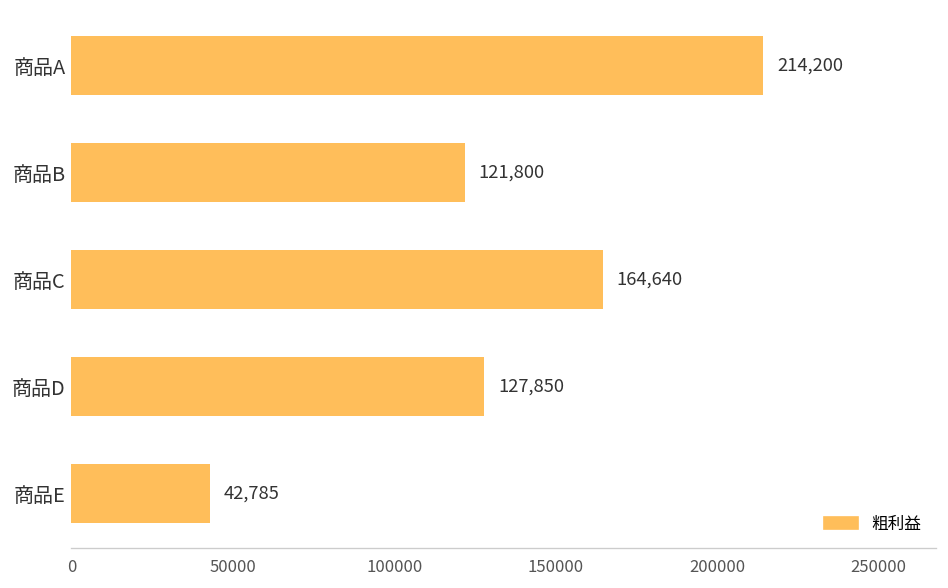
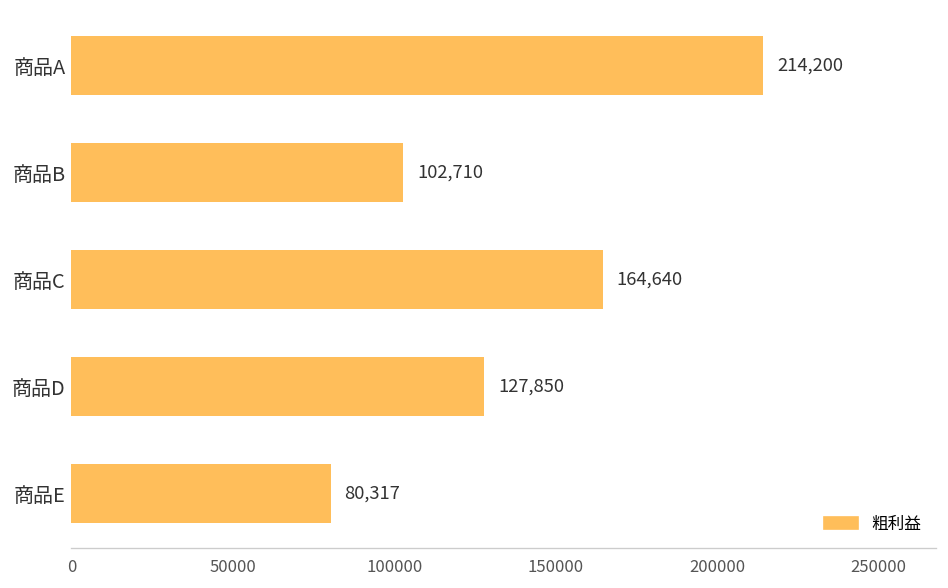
商品B: 121,800 -> 102,710
商品E: 42,785 -> 80,317
